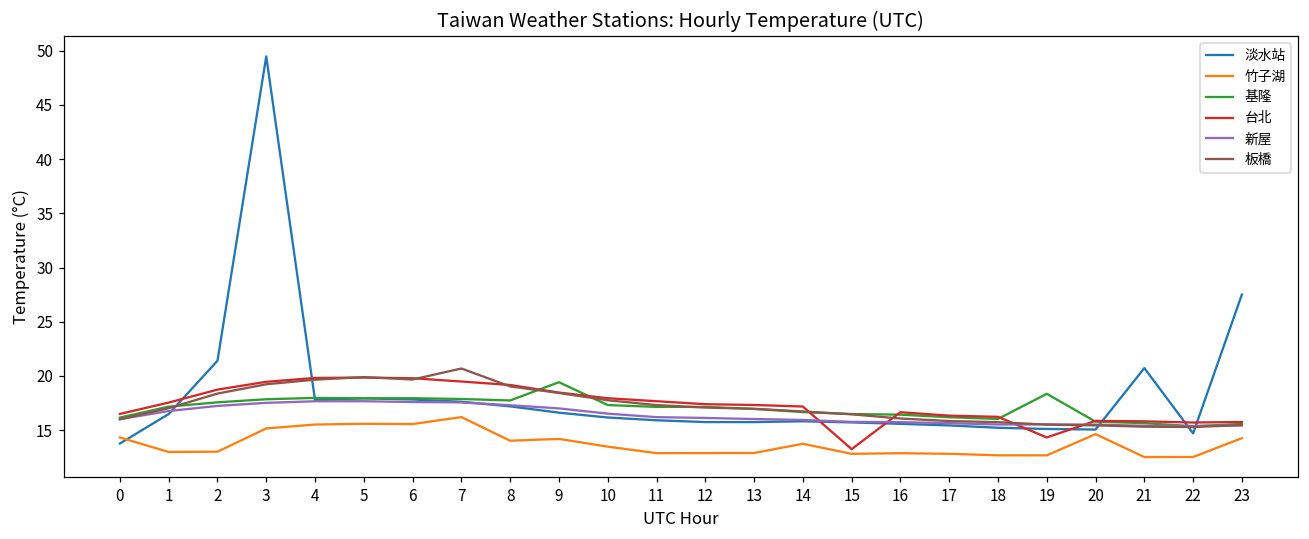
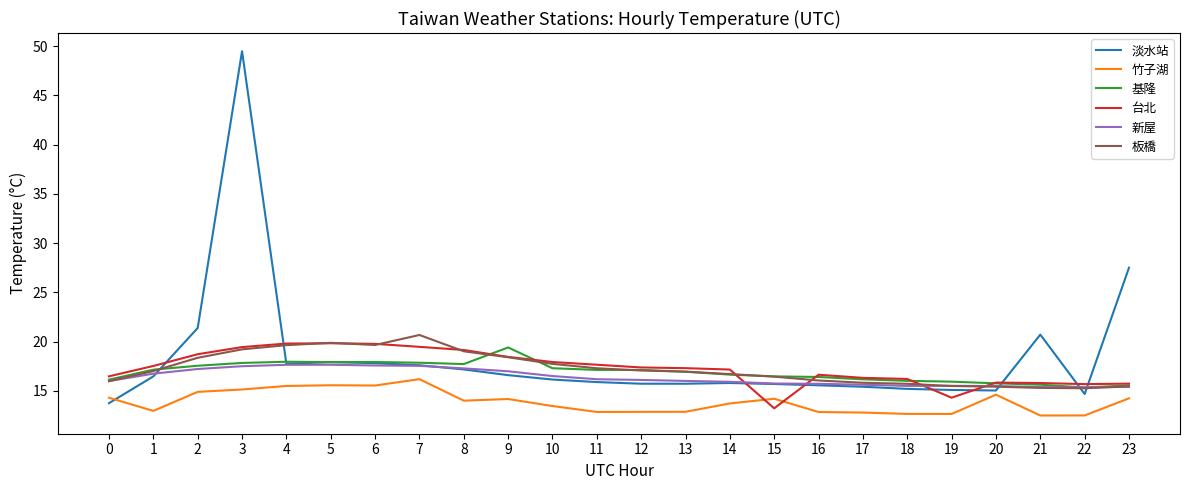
竹子湖, 2: 13 -> 15
竹子湖, 15: 13 -> 14
基隆, 19: 18 -> 16
